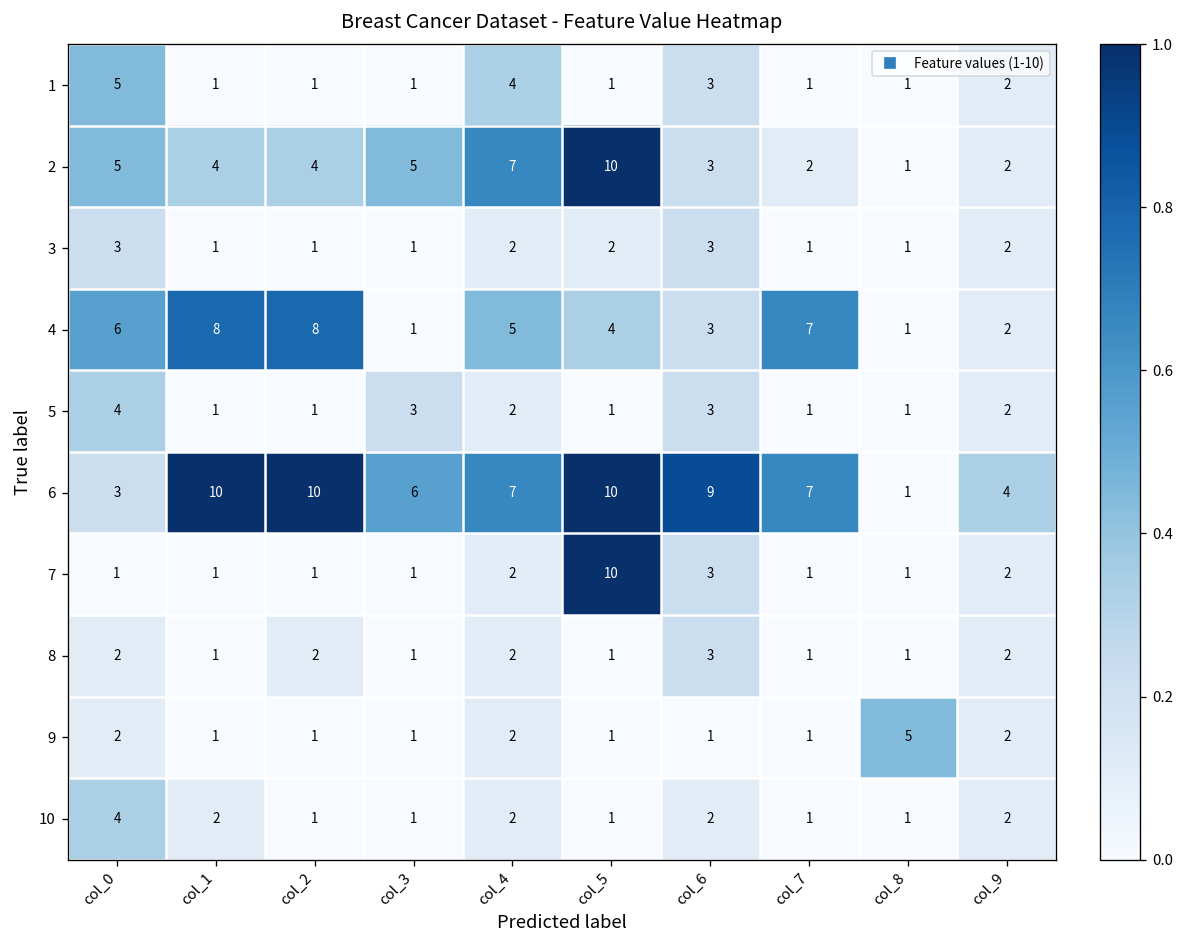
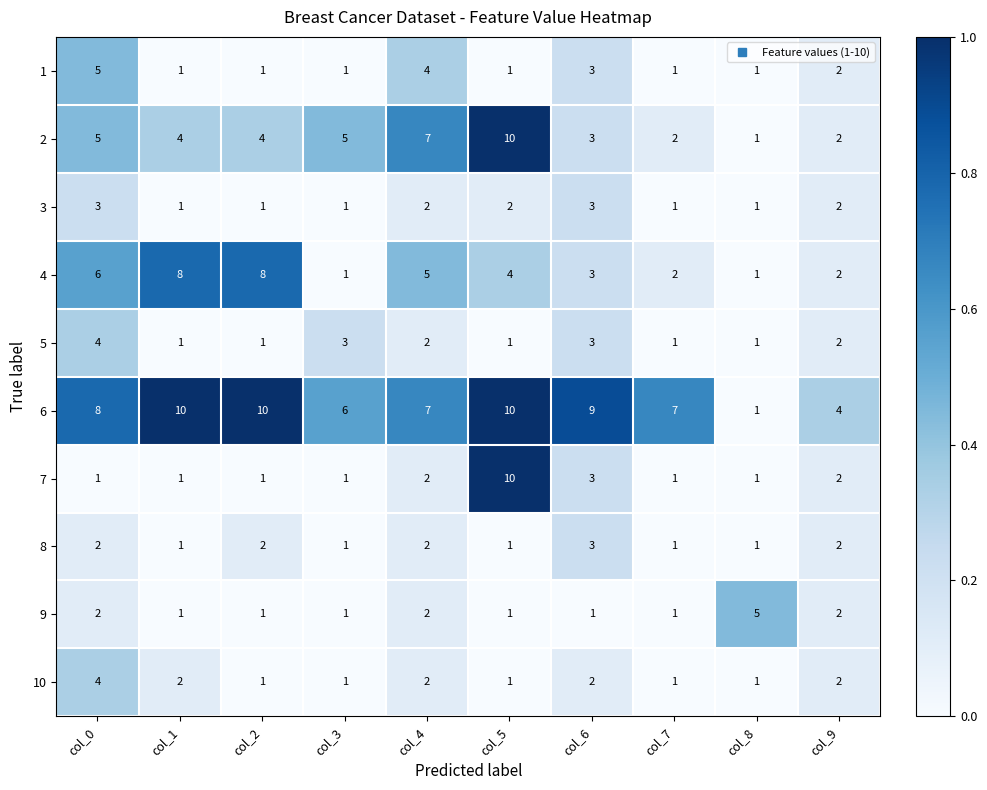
4, col_7: 7 -> 2
6, col_0: 3 -> 8
